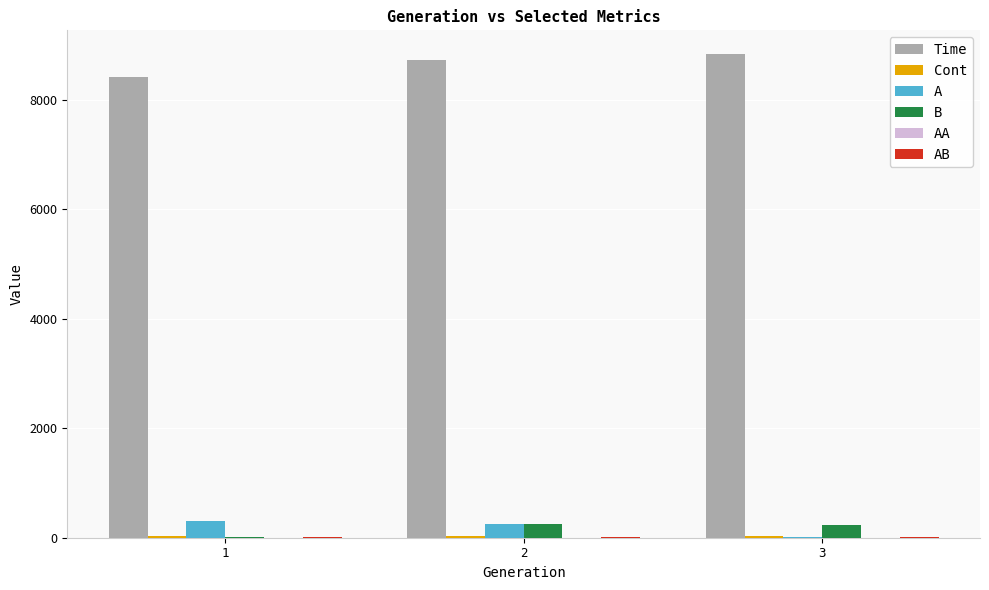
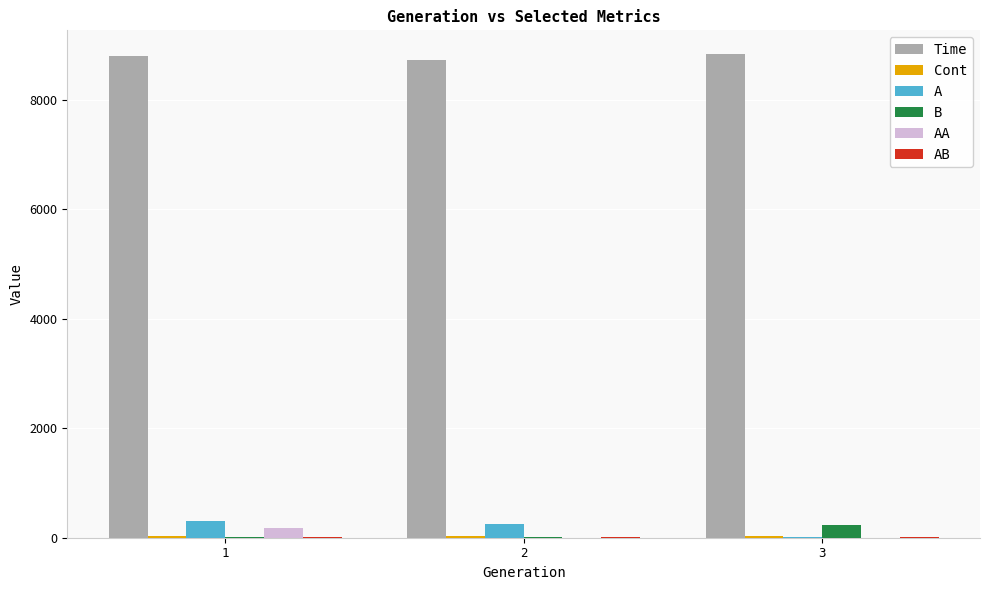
Time, 1: 8400 -> 8800
AA, 1: 0 -> 200
B, 2: 300 -> 0
